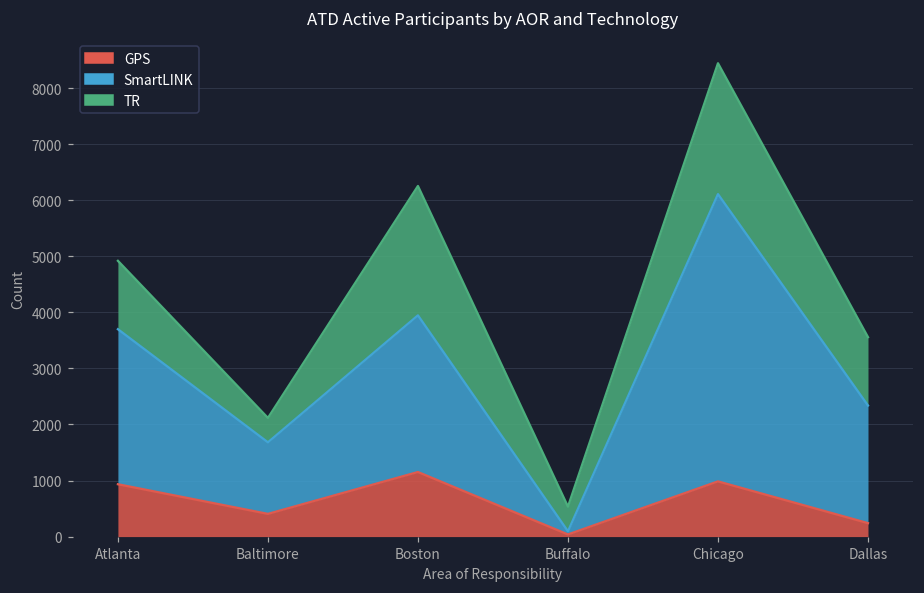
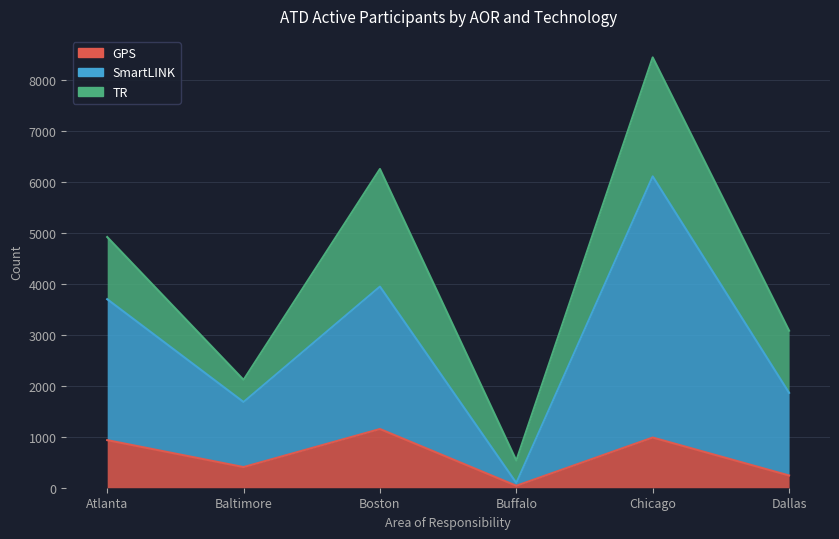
SmartLINK, Dallas: 2100 -> 1600
